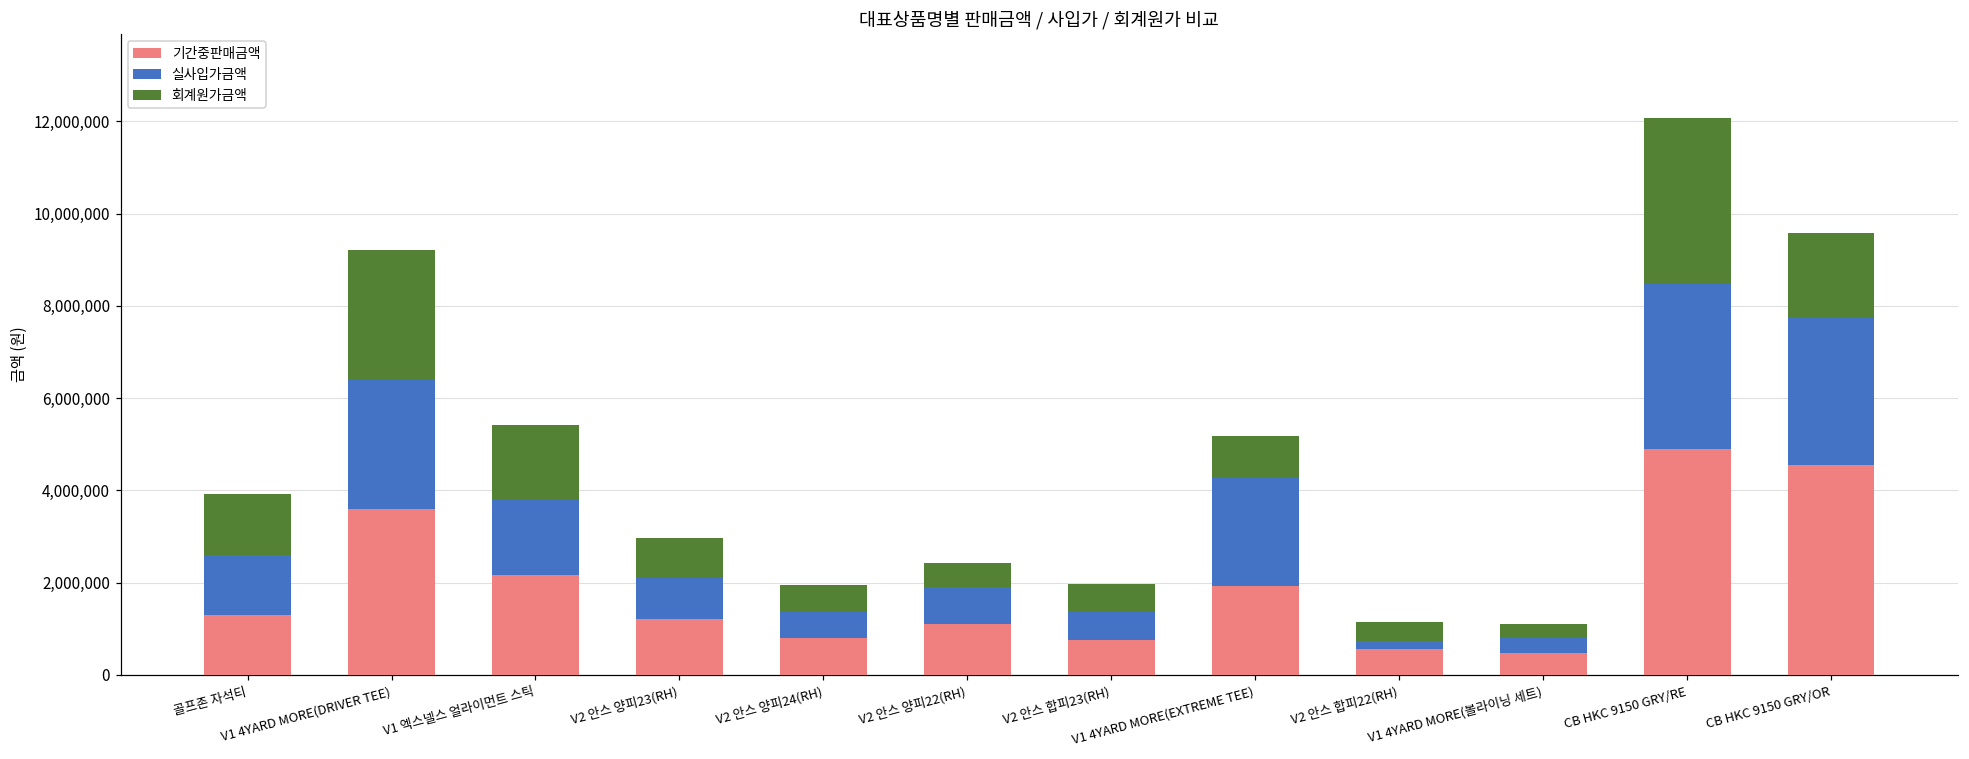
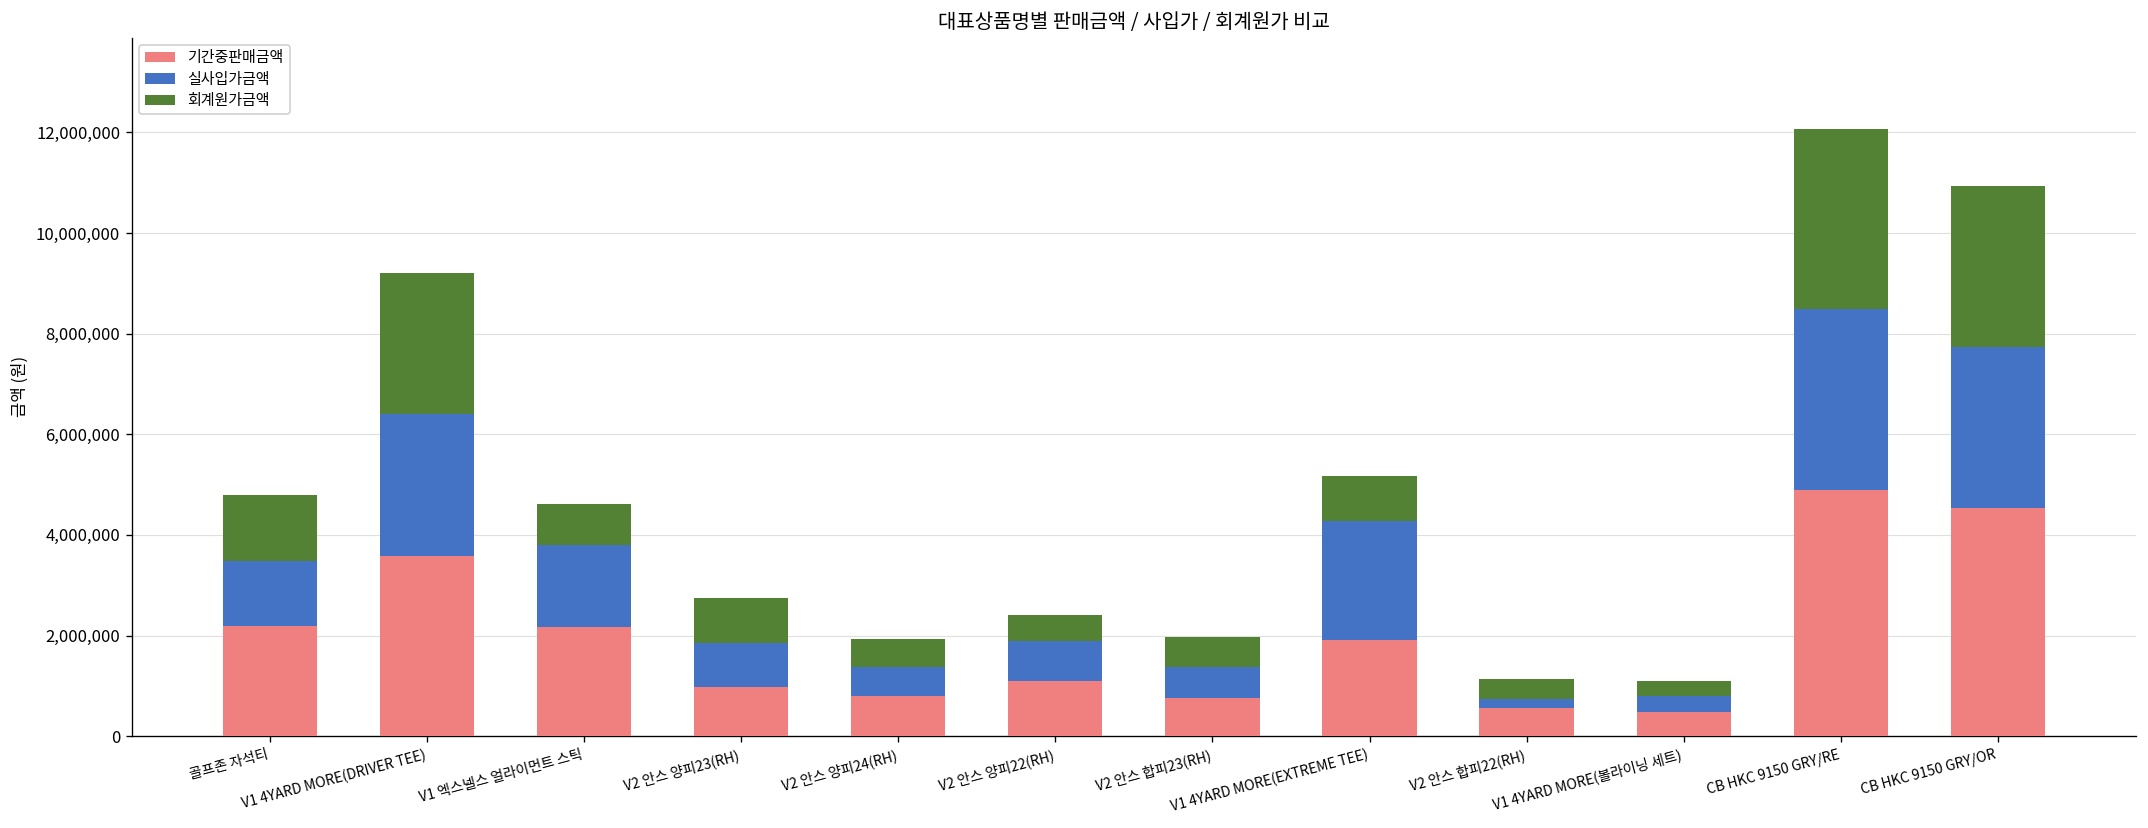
기간중판매금액, 골프존 자석티: 1,300,000 -> 2,200,000
회계원가금액, V1 엑스넬스 얼라이먼트 스틱: 1,600,000 -> 800,000
기간중판매금액, V2 안스 양피23(RH): 1,200,000 -> 1,000,000
회계원가금액, CB HKC 9150 GRY/OR: 1,900,000 -> 3,200,000
